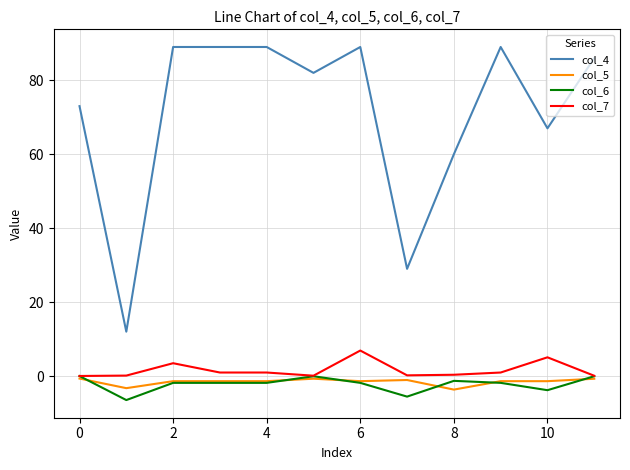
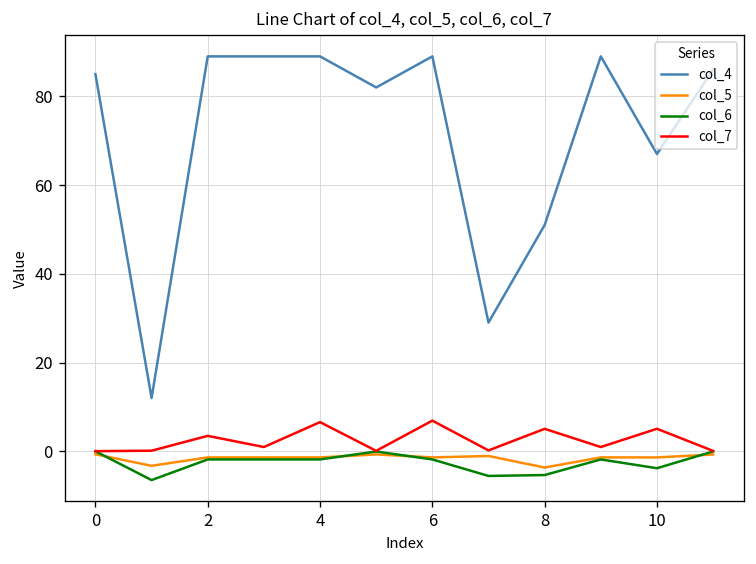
col_4, 0: 73 -> 85
col_7, 4: 1 -> 7
col_4, 8: 60 -> 51
col_6, 8: -1 -> -5
col_7, 8: 0 -> 5
